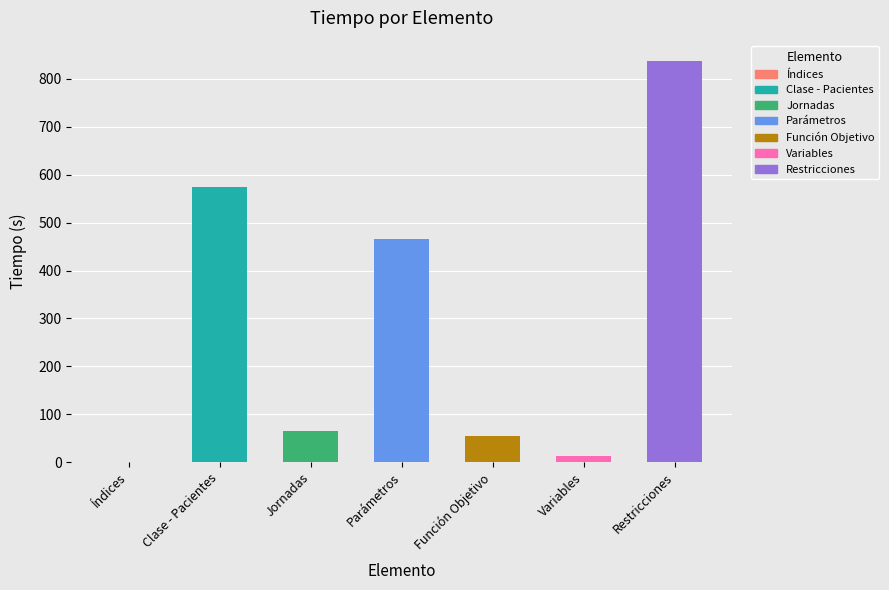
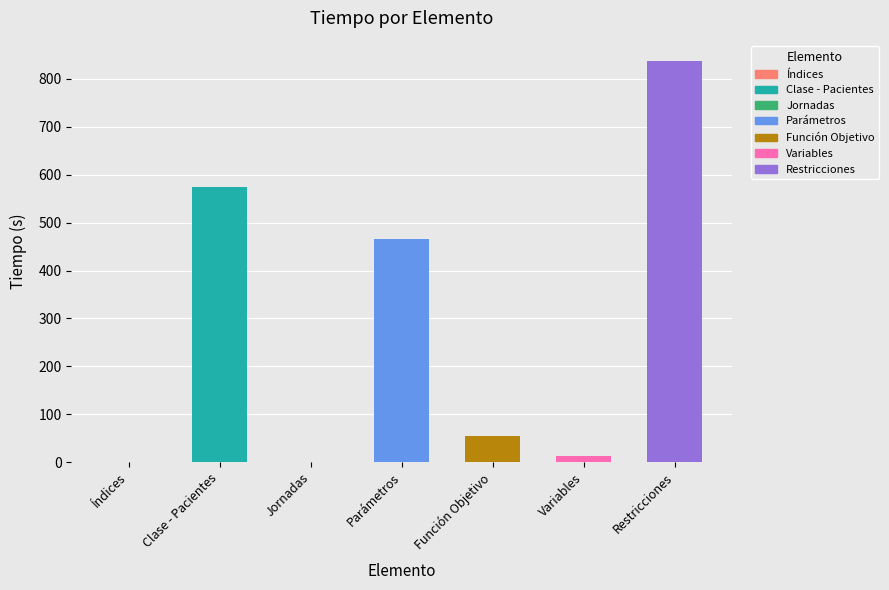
Jornadas: 60 -> 0
